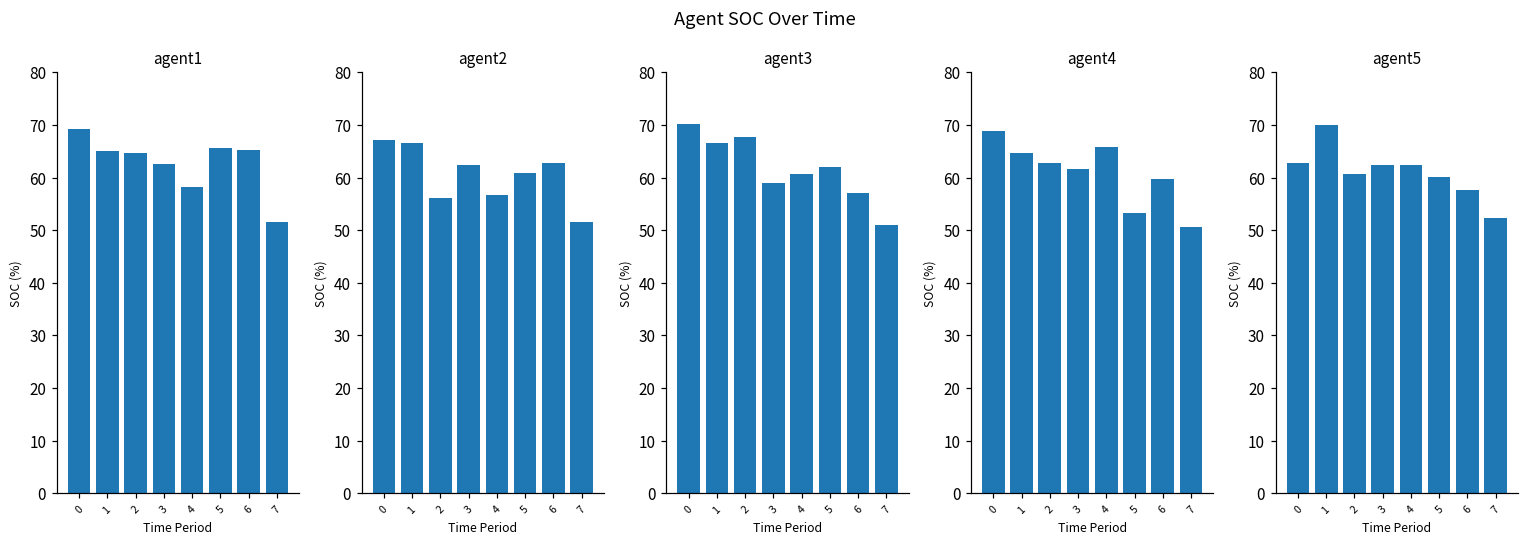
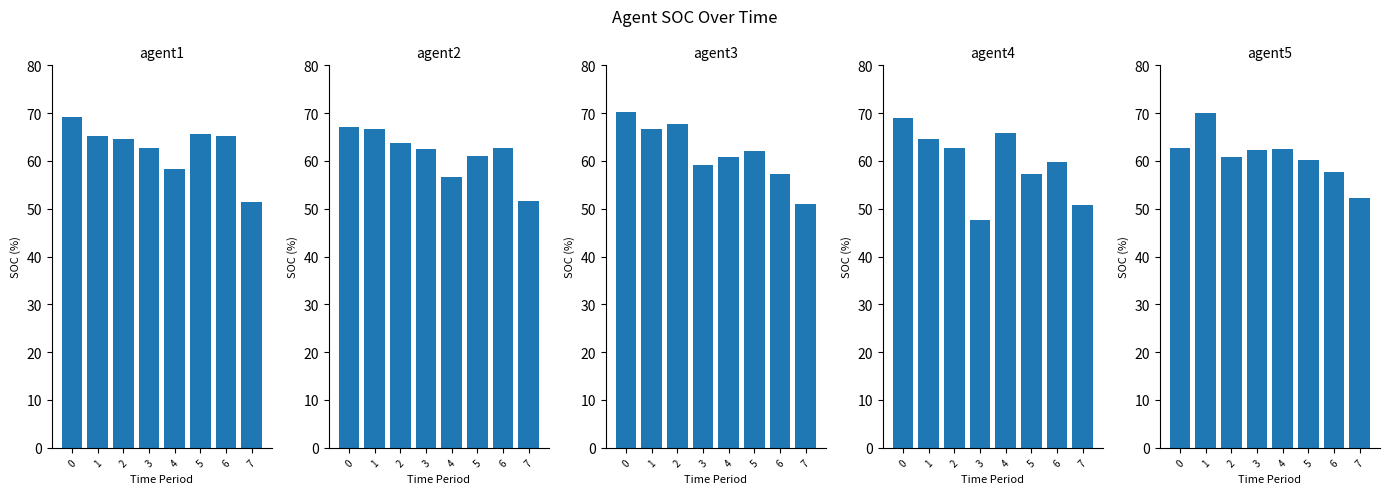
agent2, 2: 56 -> 64
agent4, 3: 62 -> 48
agent4, 5: 53 -> 57
